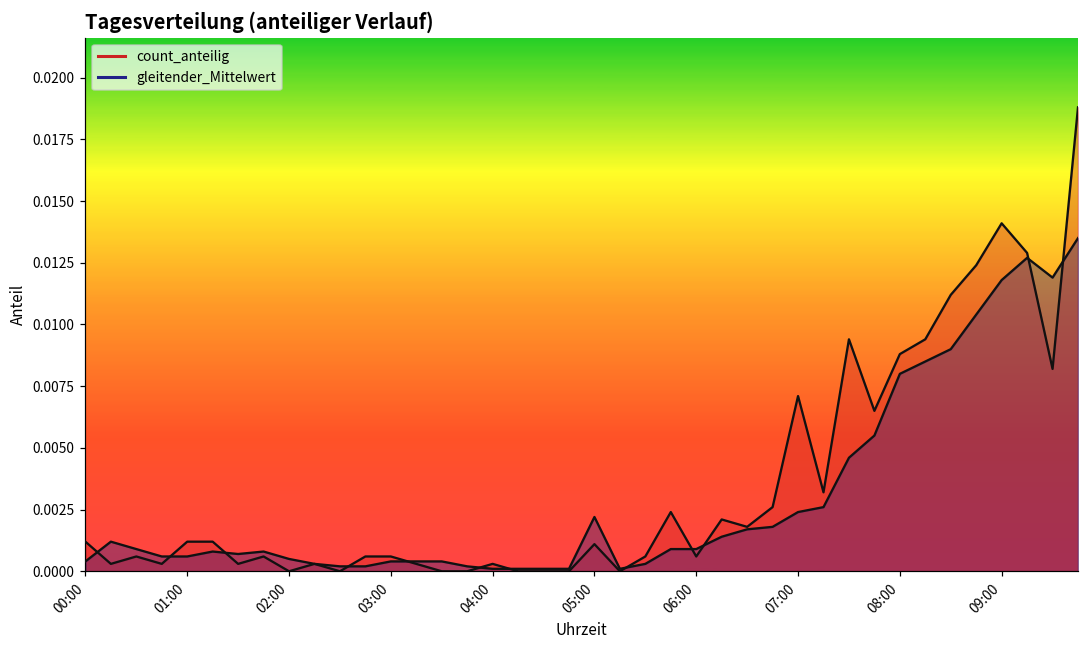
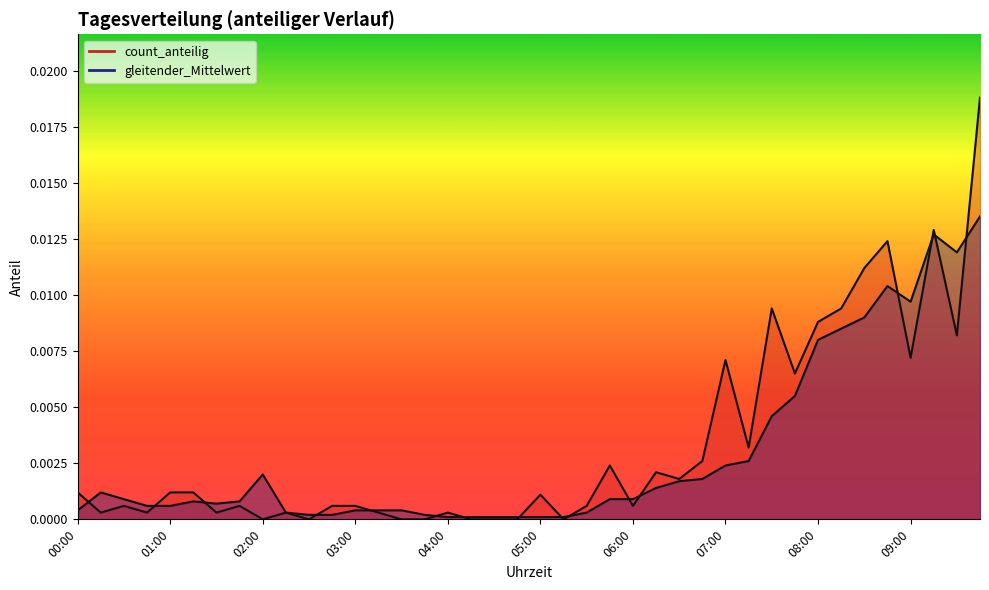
gleitender_Mittelwert, 02:00: 0.0005 -> 0.0020
gleitender_Mittelwert, 05:00: 0.0022 -> 0.0001
count_anteilig, 09:00: 0.0141 -> 0.0072
gleitender_Mittelwert, 09:00: 0.0118 -> 0.0097
